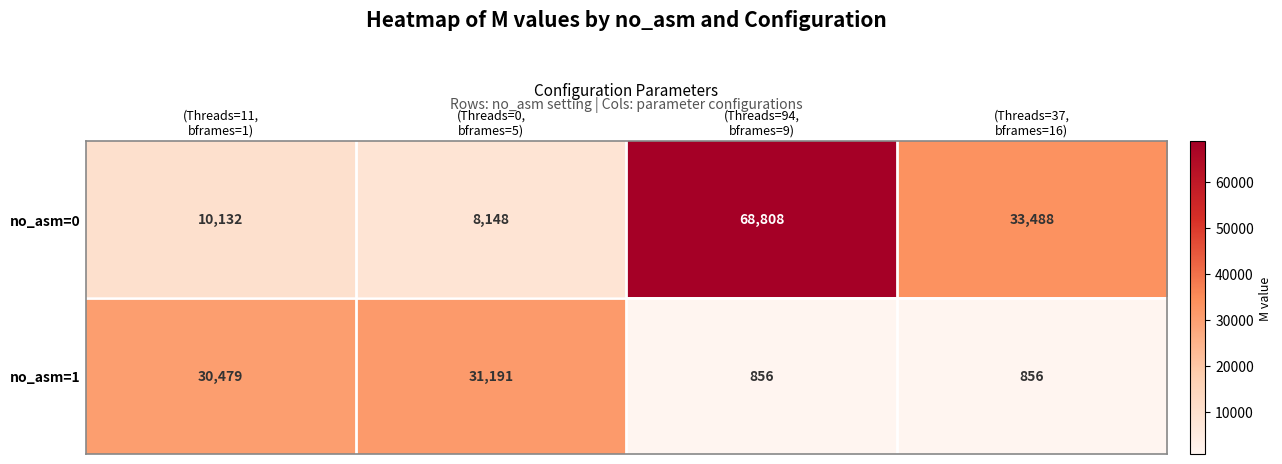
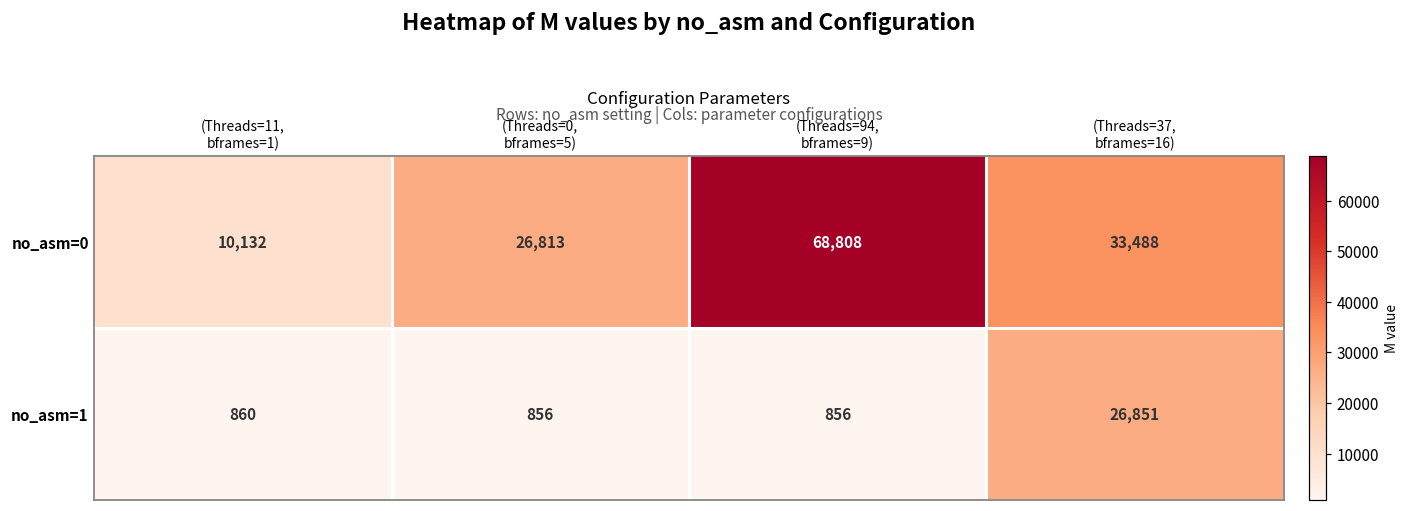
no_asm=0, (Threads=0, bframes=5): 8,148 -> 26,813
no_asm=1, (Threads=11, bframes=1): 30,479 -> 860
no_asm=1, (Threads=0, bframes=5): 31,191 -> 856
no_asm=1, (Threads=37, bframes=16): 856 -> 26,851
